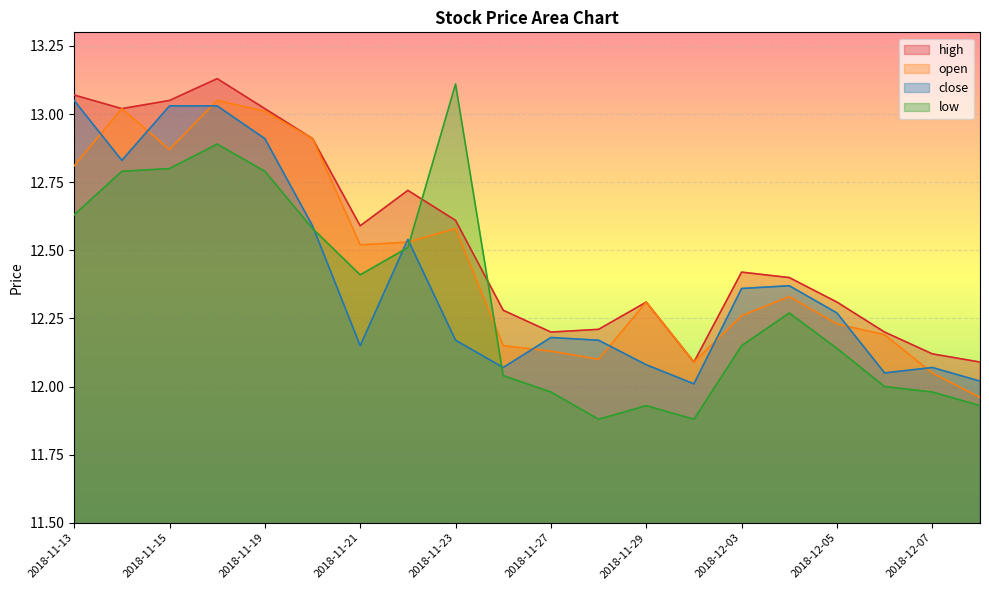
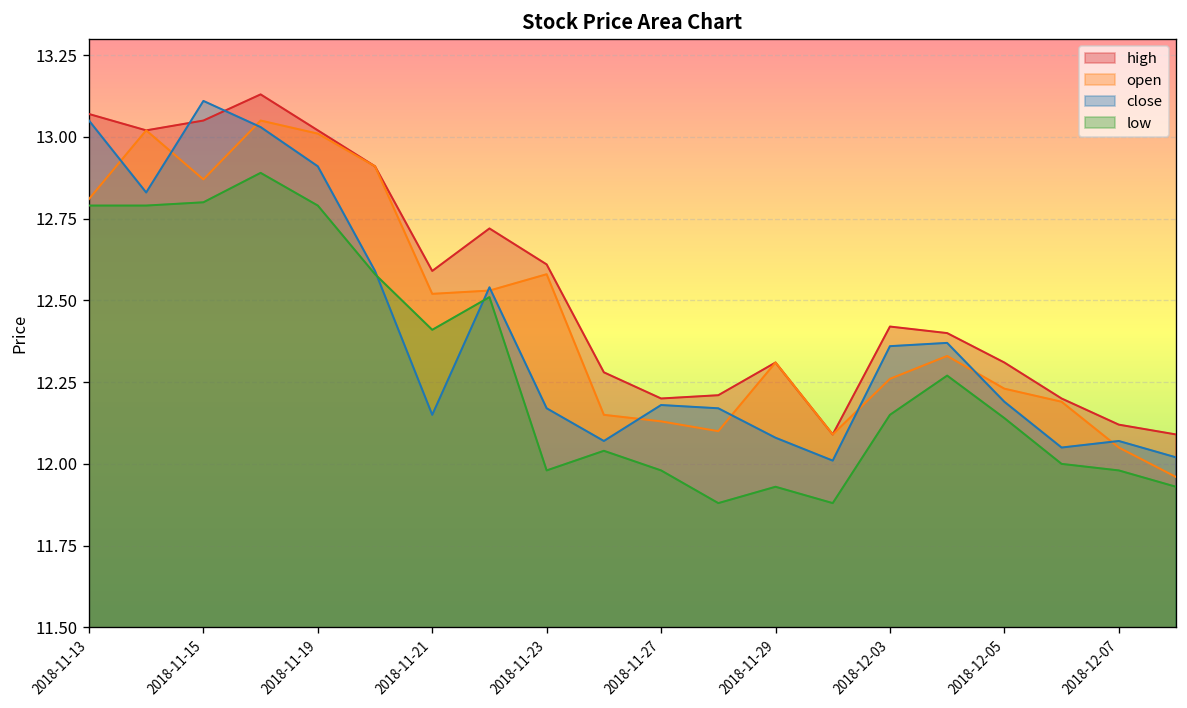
low, 2018-11-13: 12.63 -> 12.79
close, 2018-11-15: 13.03 -> 13.11
low, 2018-11-23: 13.11 -> 11.98
close, 2018-12-05: 12.27 -> 12.19
